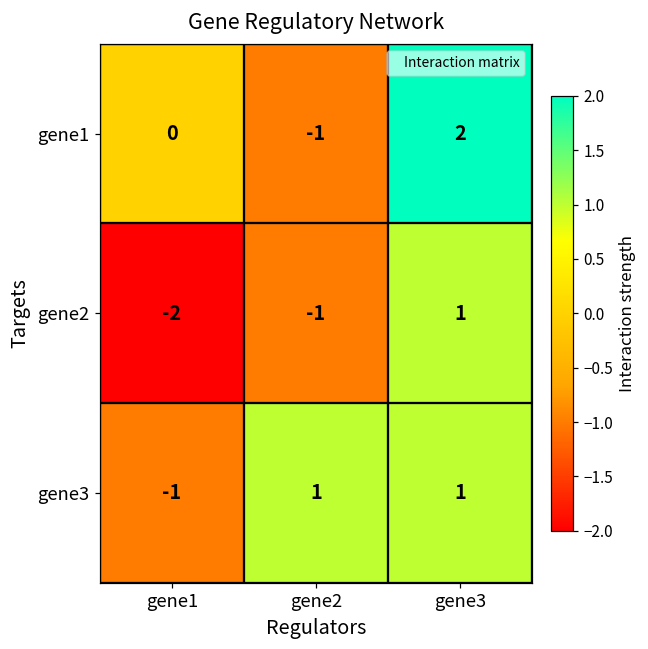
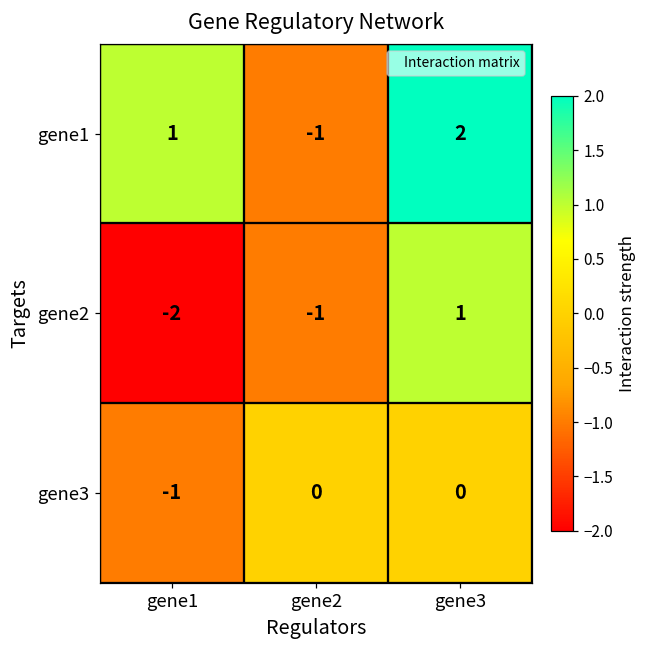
gene1, gene1: 0 -> 1
gene3, gene2: 1 -> 0
gene3, gene3: 1 -> 0
